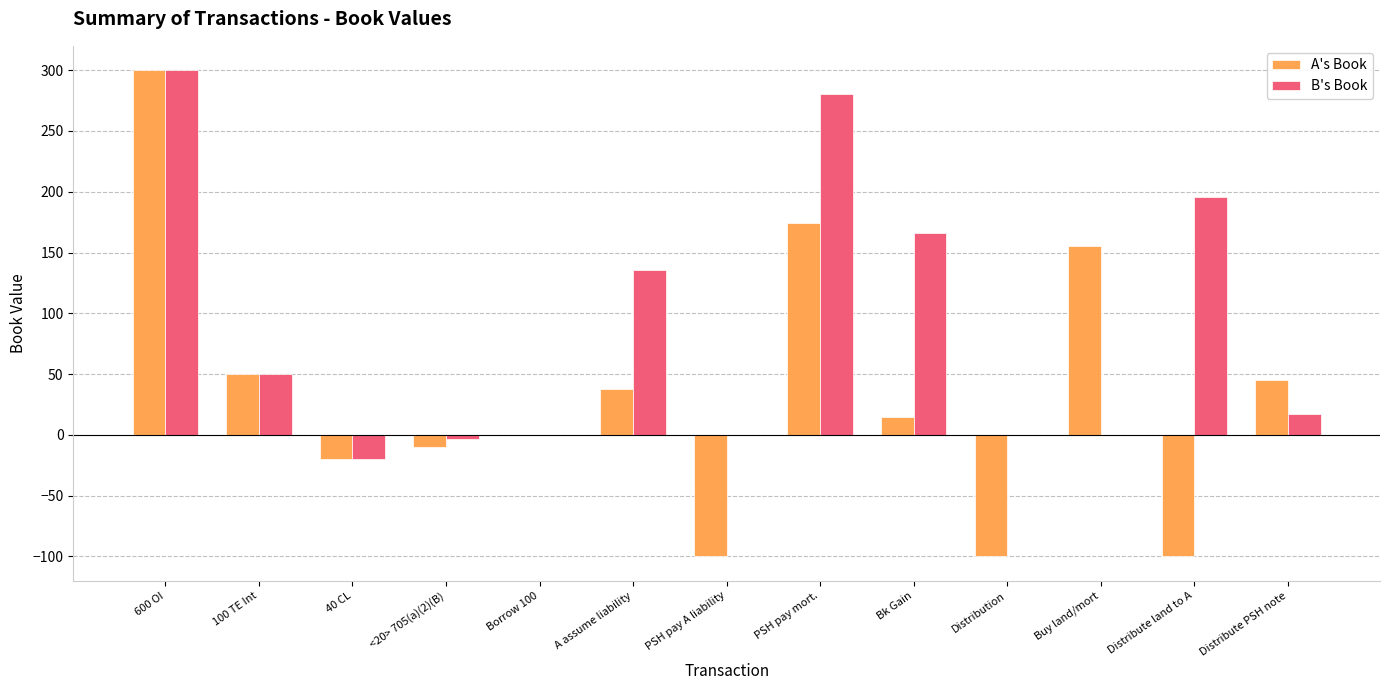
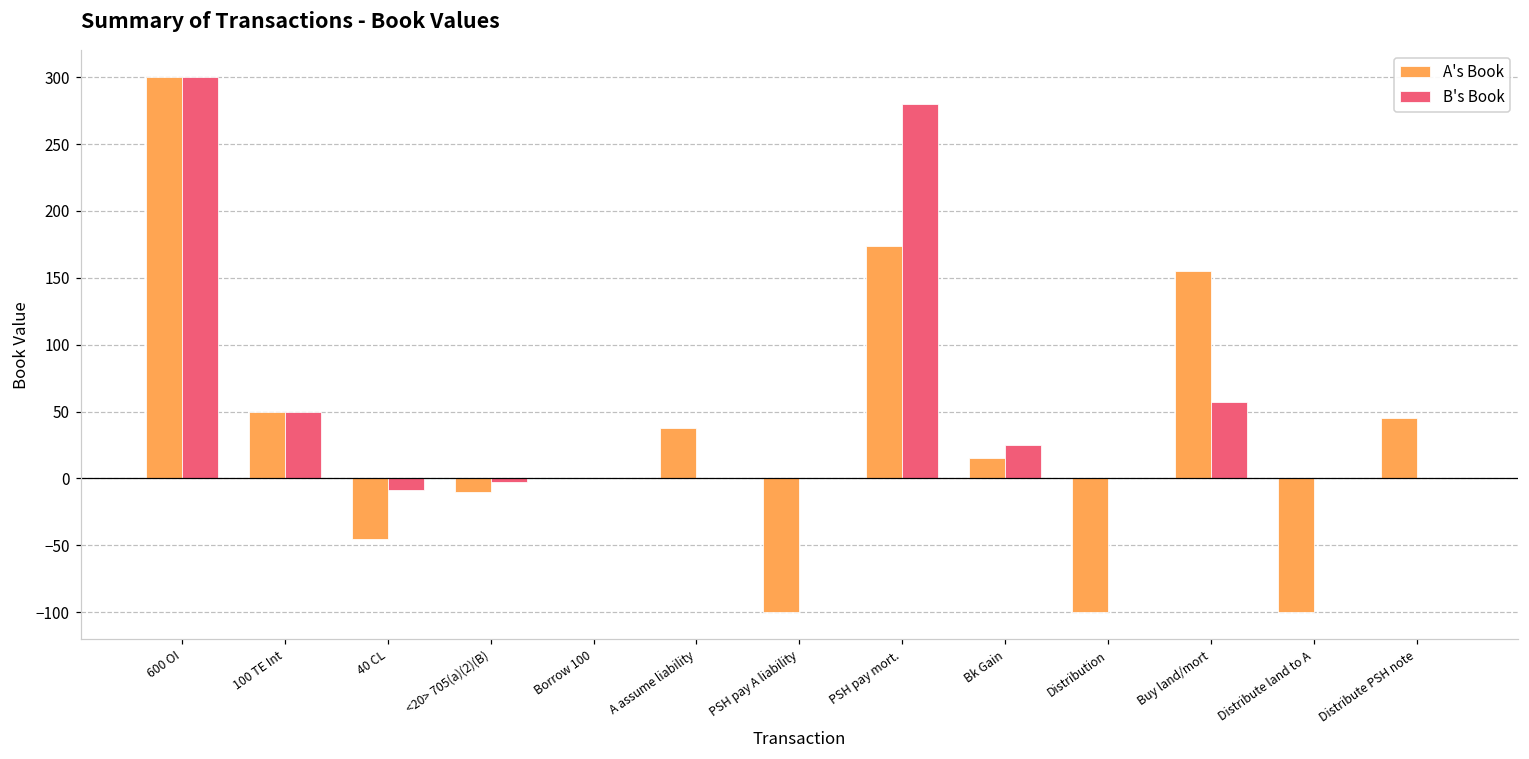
A's Book, 40 CL: -20 -> -45
B's Book, 40 CL: -20 -> -9
B's Book, A assume liability: 136 -> 0
B's Book, Bk Gain: 166 -> 25
B's Book, Buy land/mort: 0 -> 57
B's Book, Distribute land to A: 196 -> 0
B's Book, Distribute PSH note: 17 -> 0
